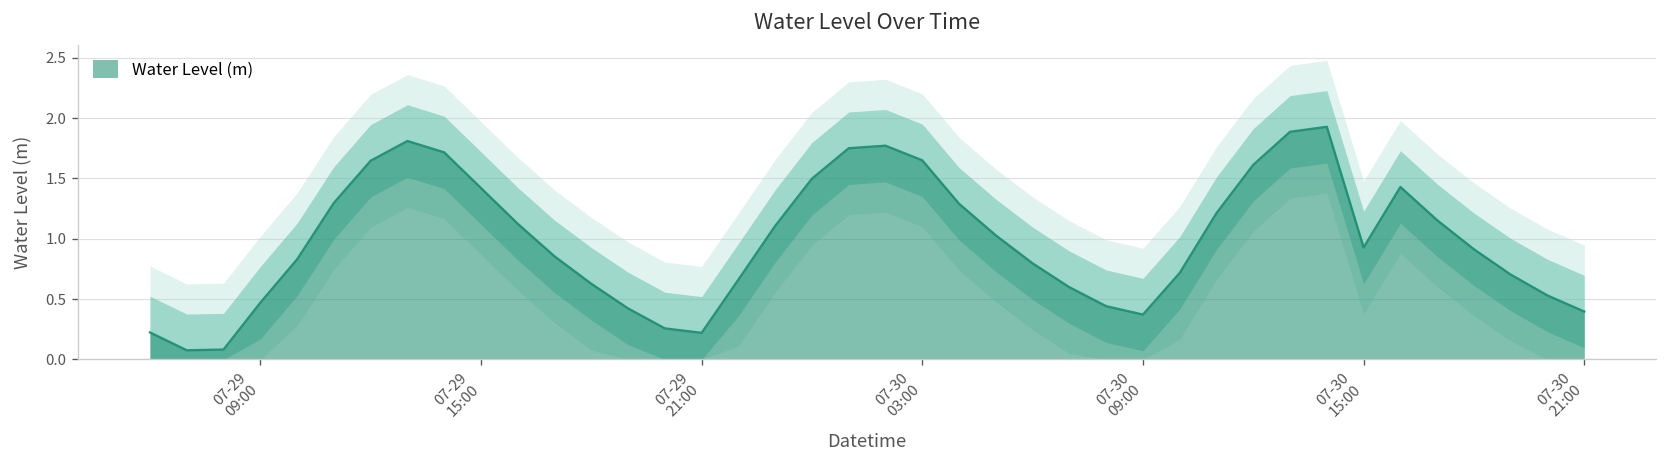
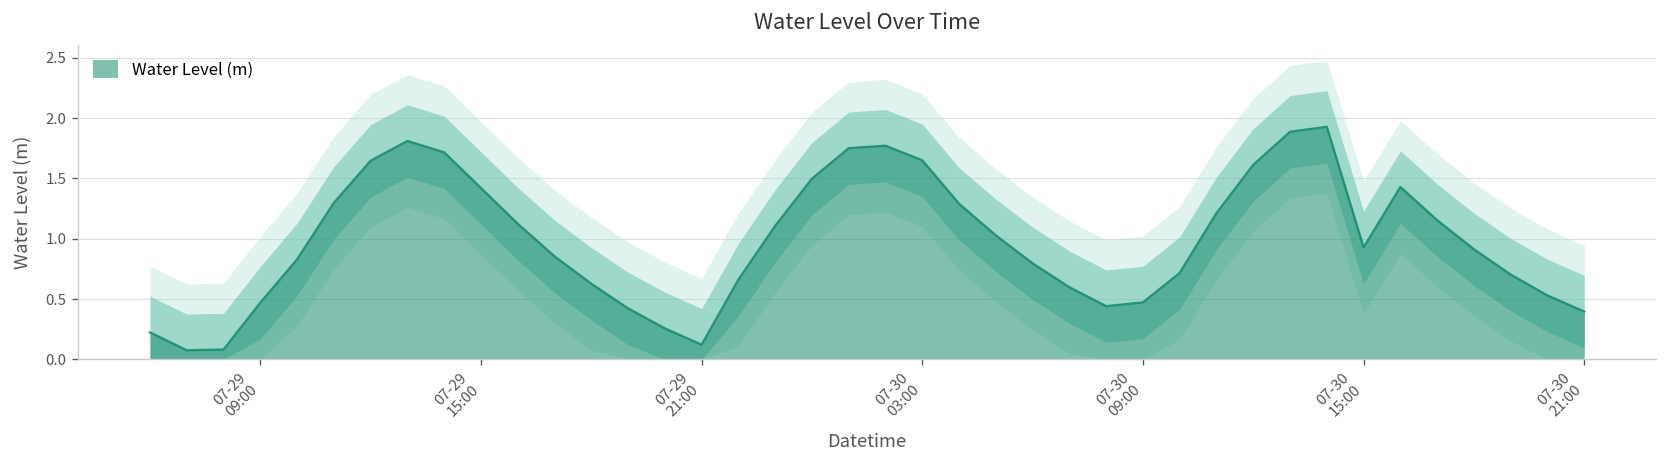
Water Level (m), 07-29 21:00: 0.22 -> 0.12
Water Level (m), 07-30 09:00: 0.37 -> 0.47
